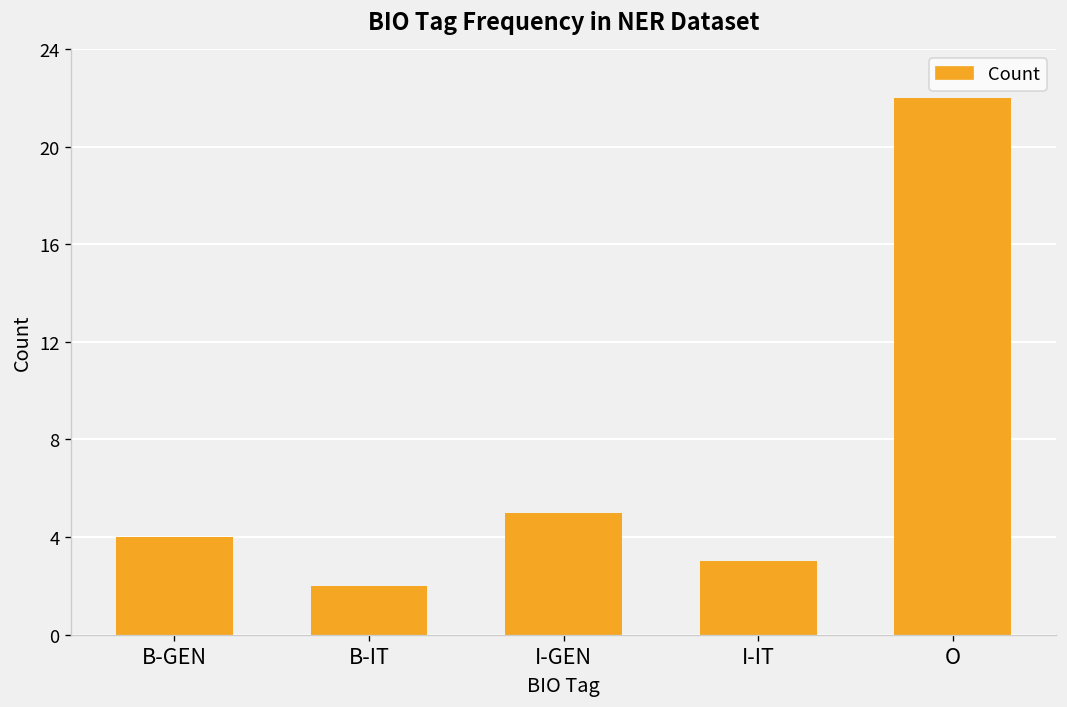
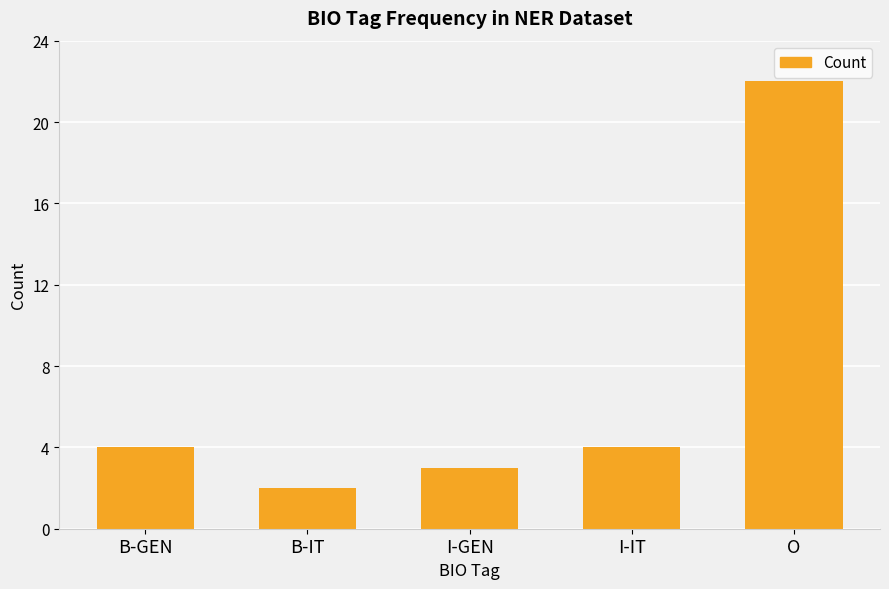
I-GEN: 5 -> 3
I-IT: 3 -> 4
